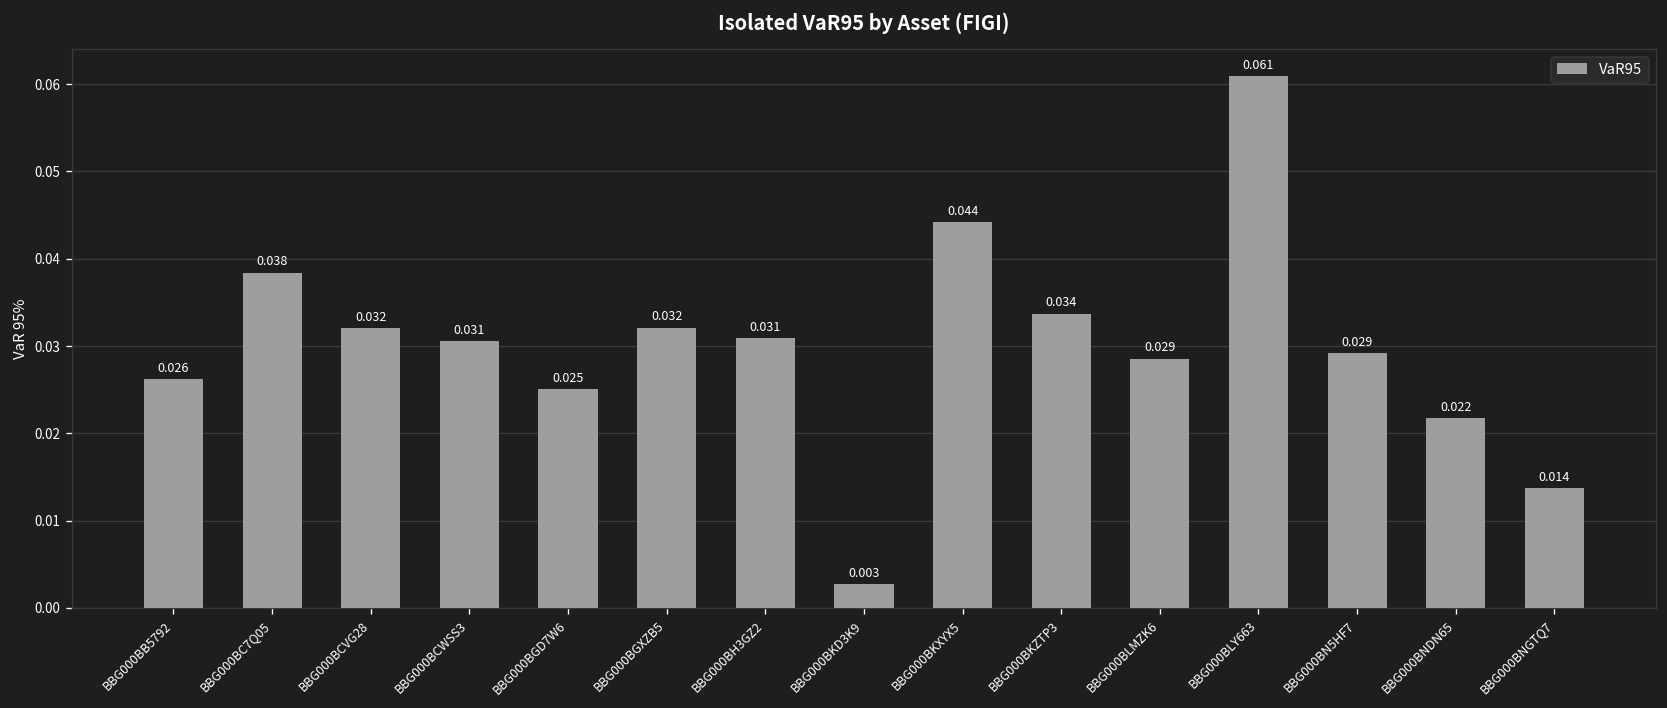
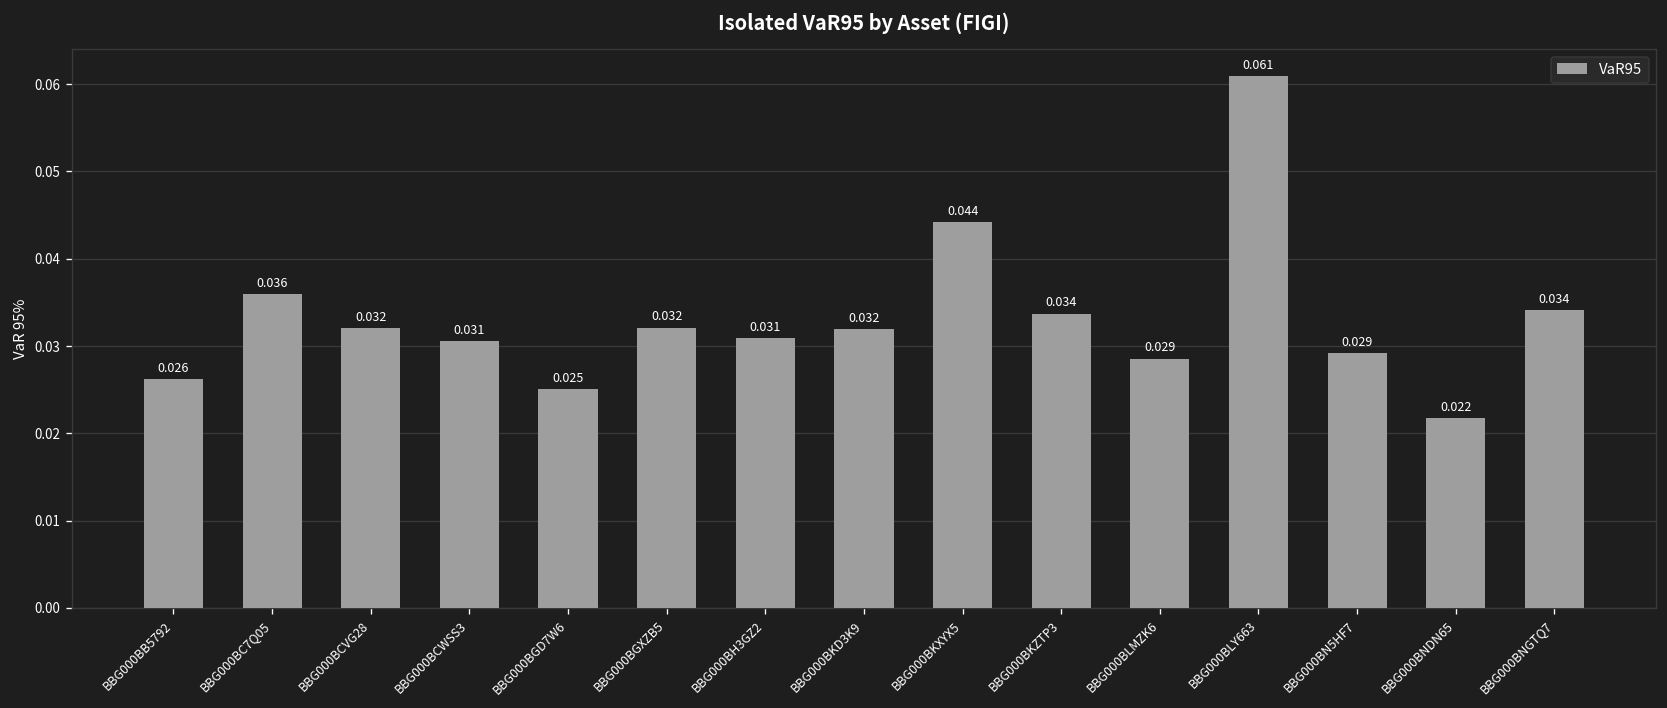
BBG000BC7Q05: 0.038 -> 0.036
BBG000BKD3K9: 0.003 -> 0.032
BBG000BNGTQ7: 0.014 -> 0.034
